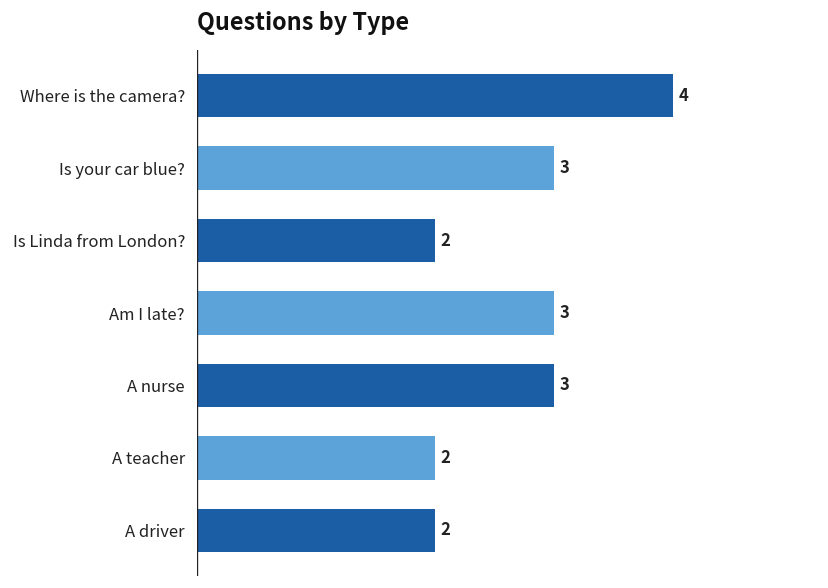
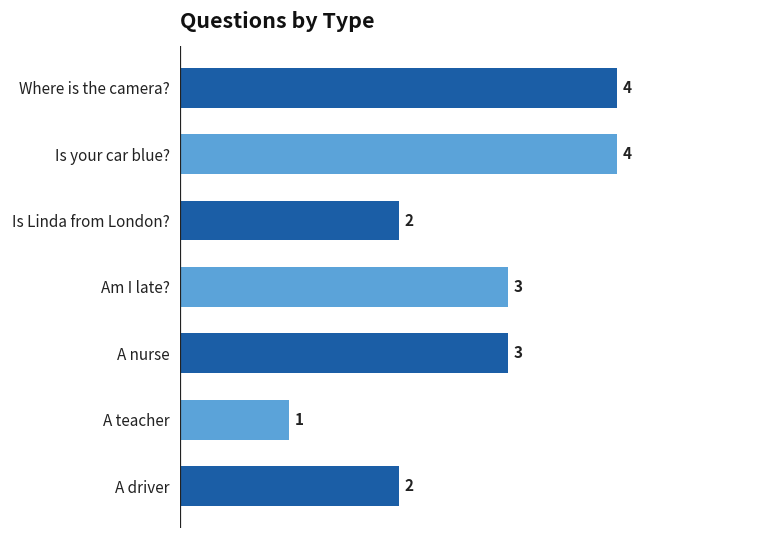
Is your car blue?: 3 -> 4
A teacher: 2 -> 1
